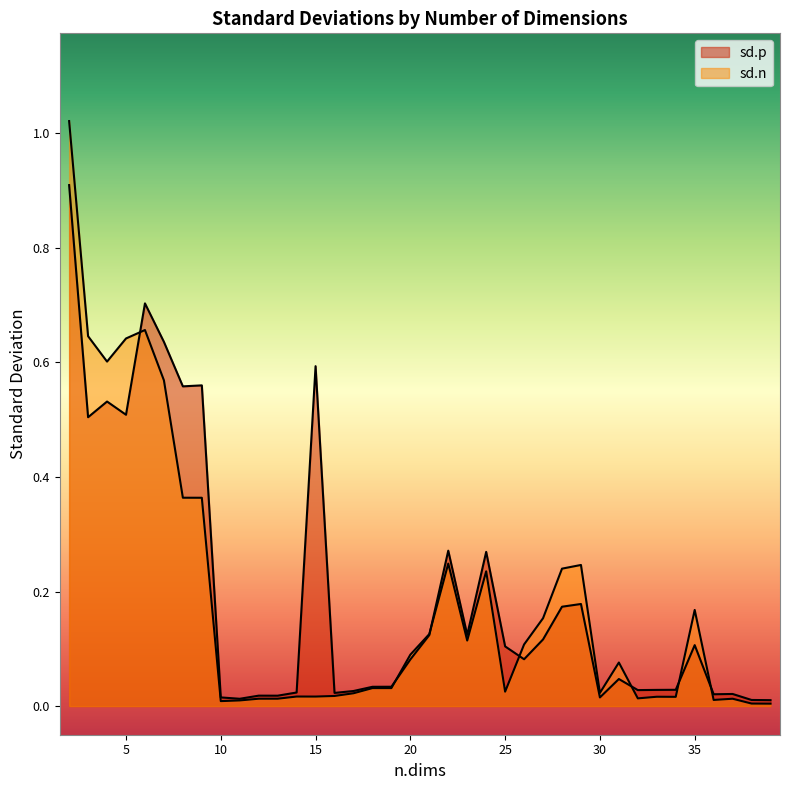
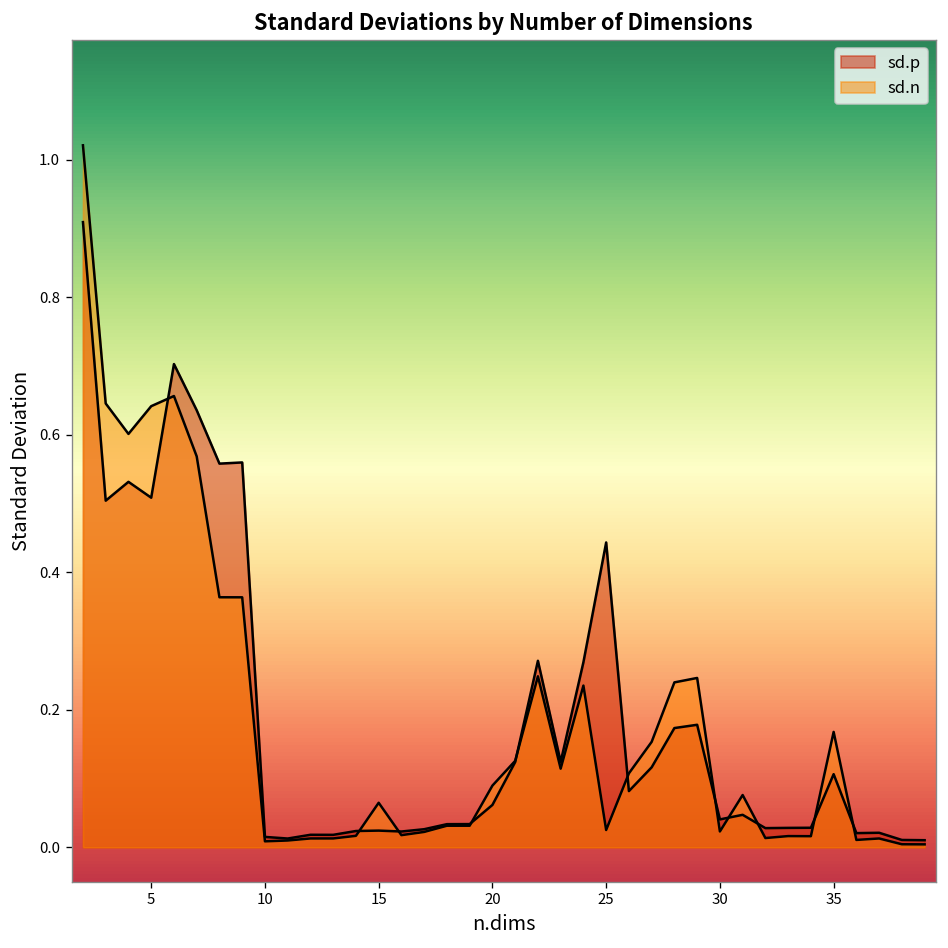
sd.p, 15: 0.59 -> 0.02
sd.n, 15: 0.02 -> 0.06
sd.p, 20: 0.08 -> 0.06
sd.p, 25: 0.10 -> 0.44
sd.p, 30: 0.02 -> 0.04
